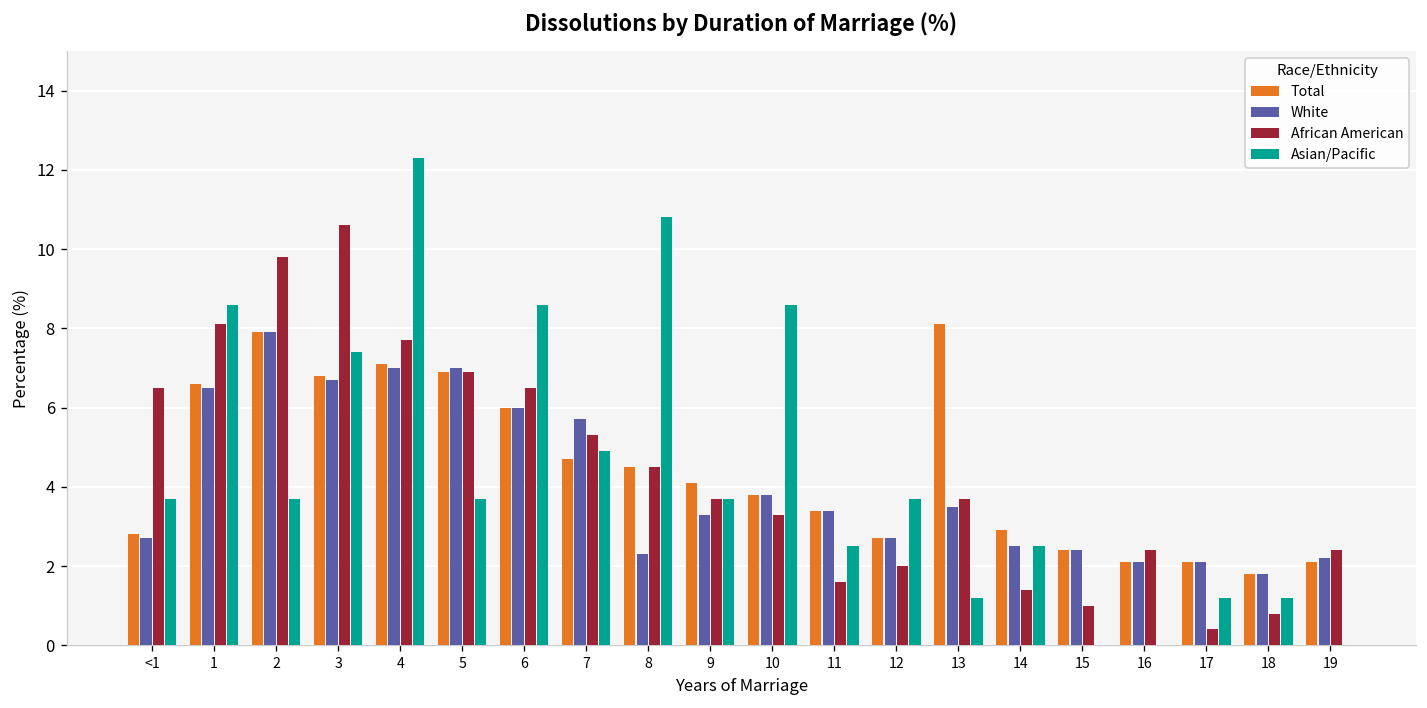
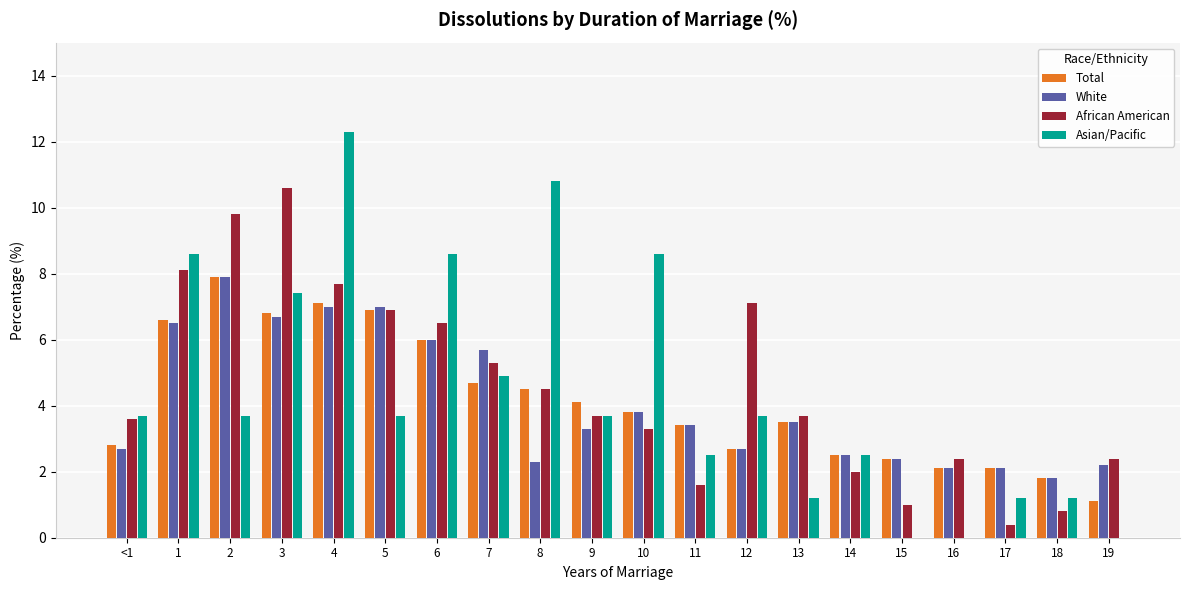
African American, <1: 6.5 -> 3.6
African American, 12: 2.0 -> 7.1
Total, 13: 8.1 -> 3.5
Total, 14: 2.9 -> 2.5
African American, 14: 1.4 -> 2.0
Total, 19: 2.1 -> 1.1
